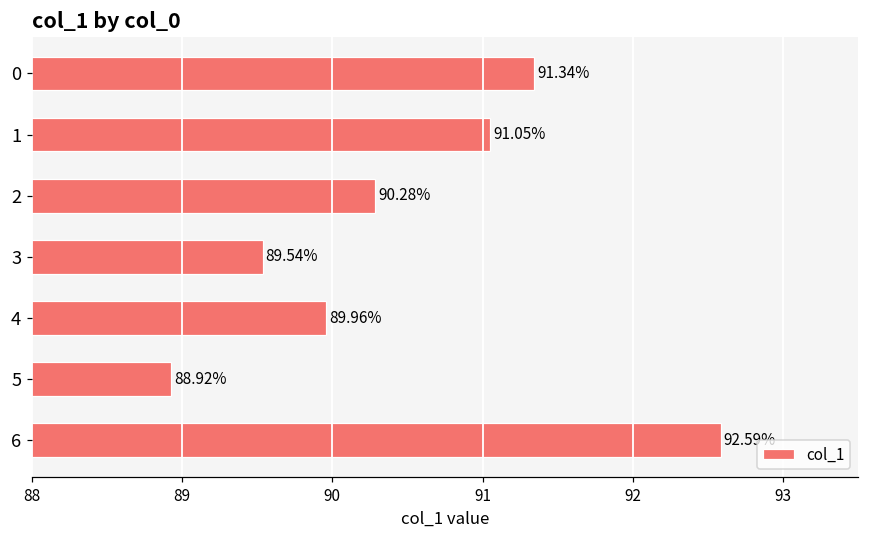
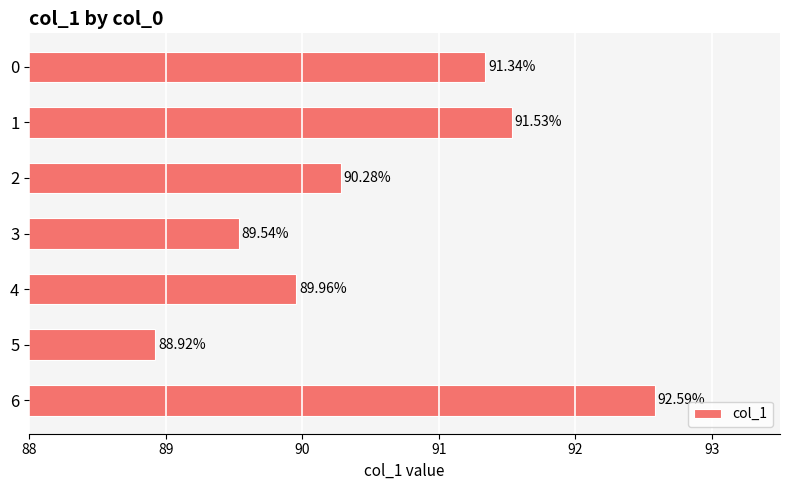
1: 91.05% -> 91.53%
